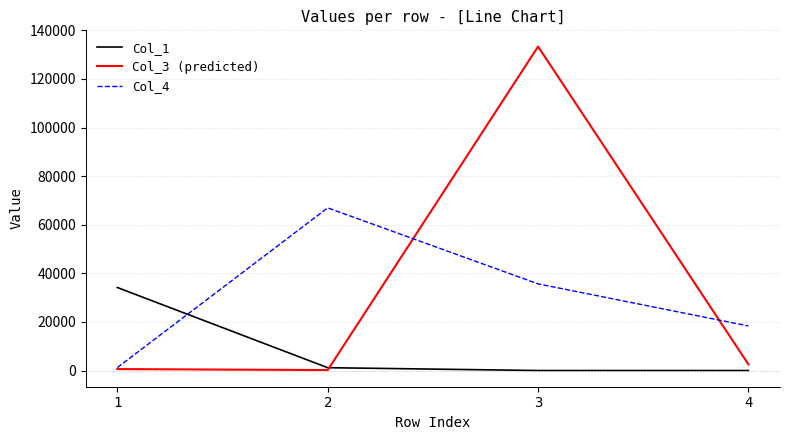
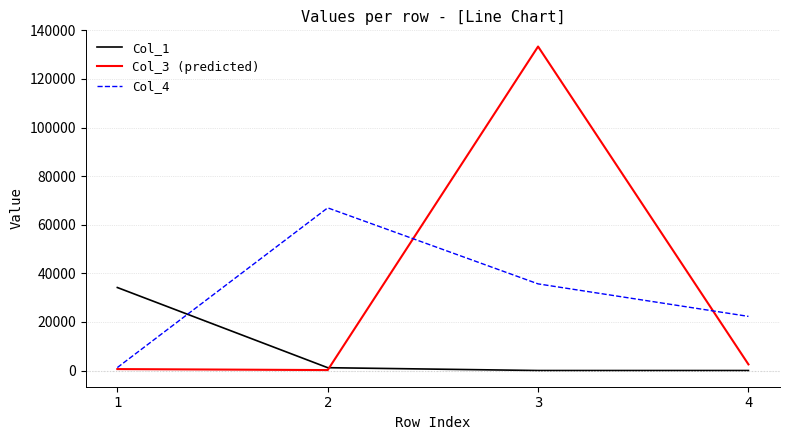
Col_4, 4: 18000 -> 22000
